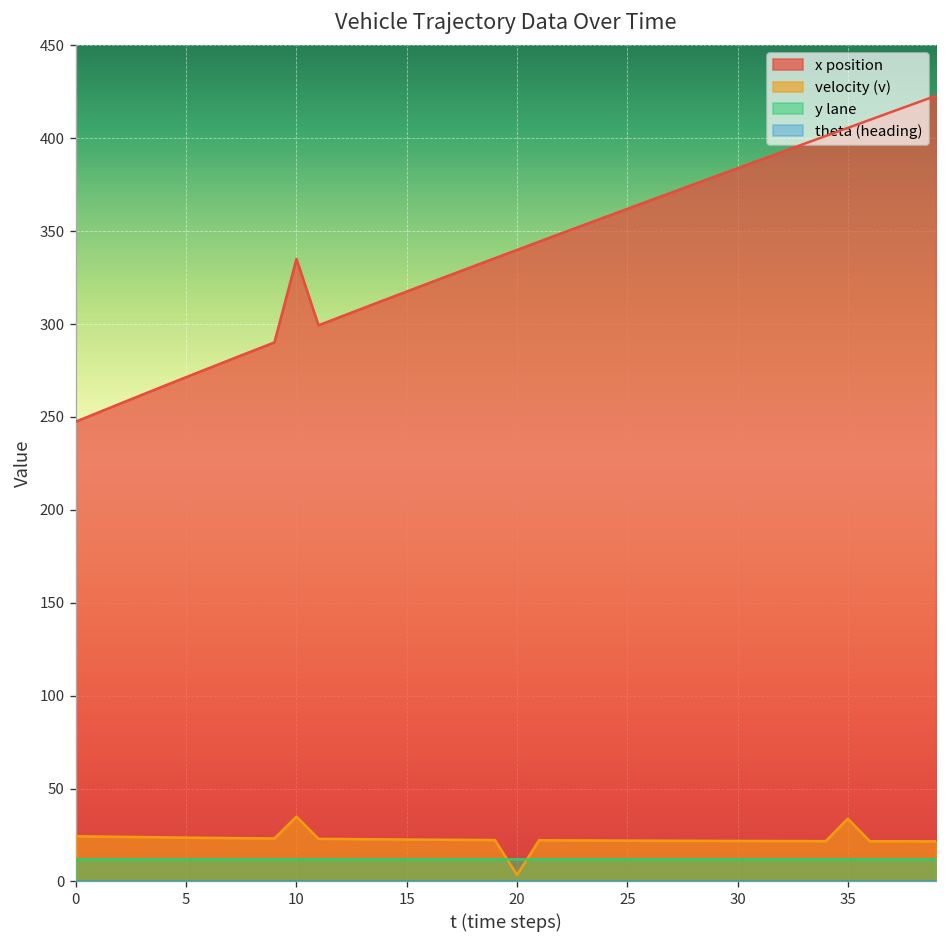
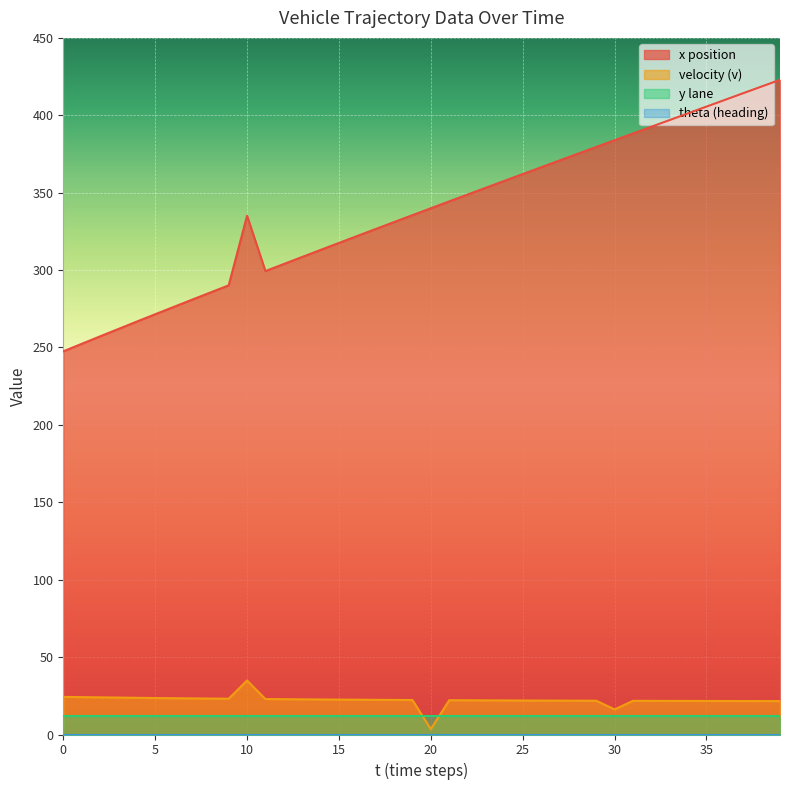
velocity (v), 30: 22 -> 16
velocity (v), 35: 34 -> 22
